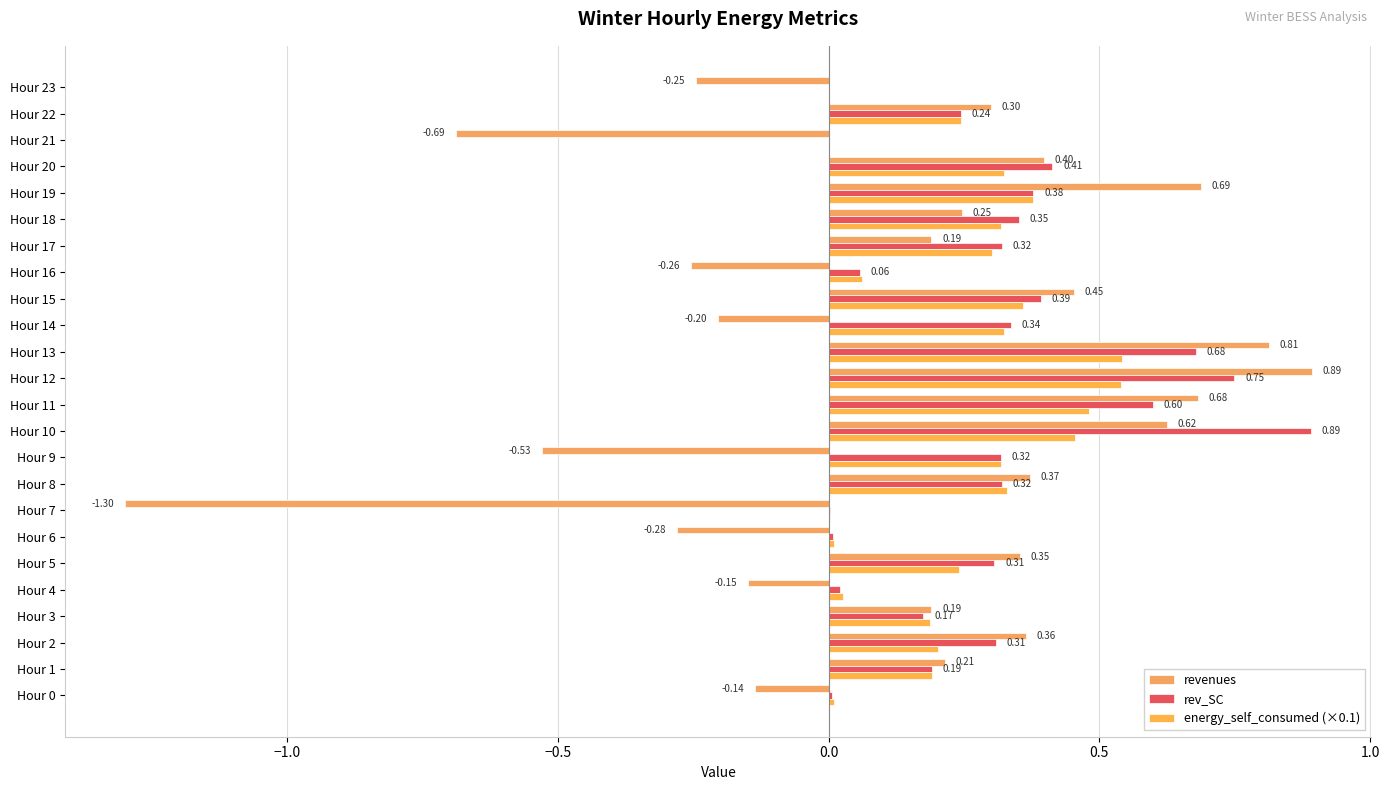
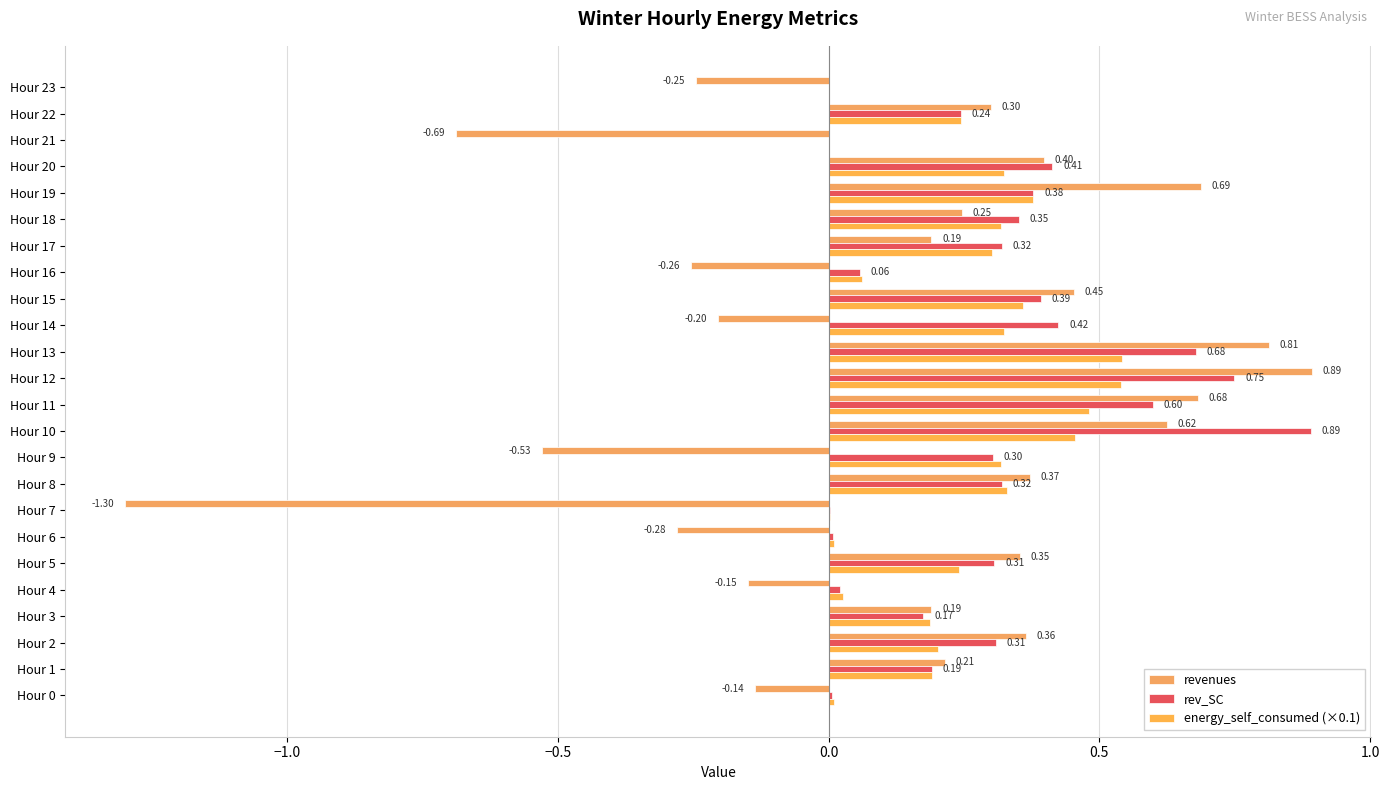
rev_SC, Hour 14: 0.34 -> 0.42
rev_SC, Hour 9: 0.32 -> 0.30
